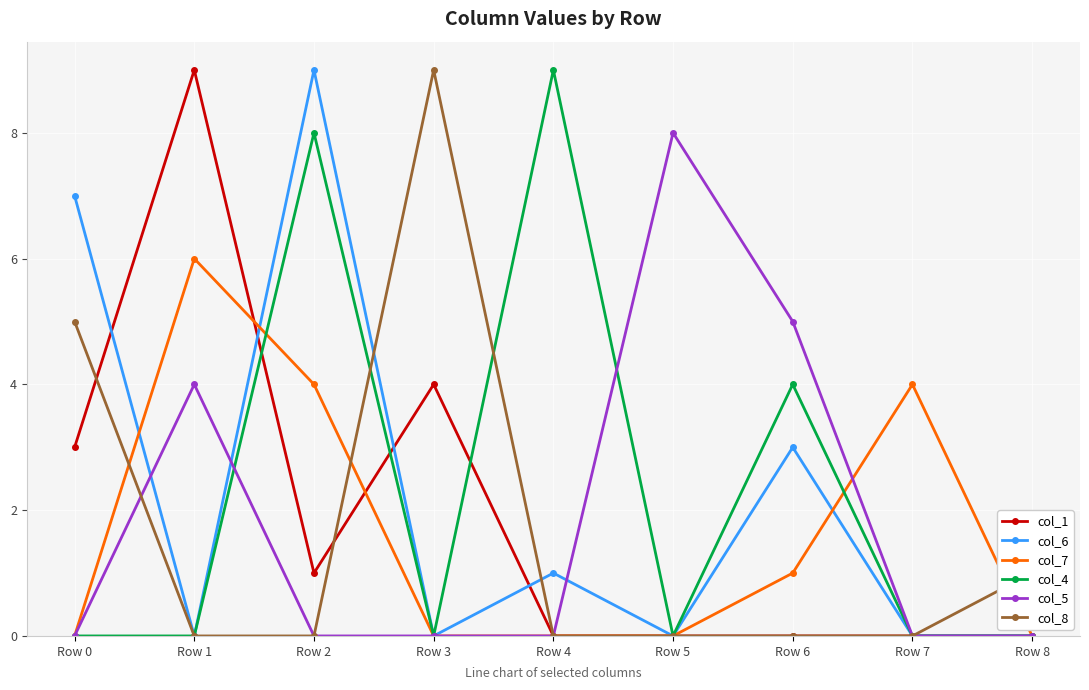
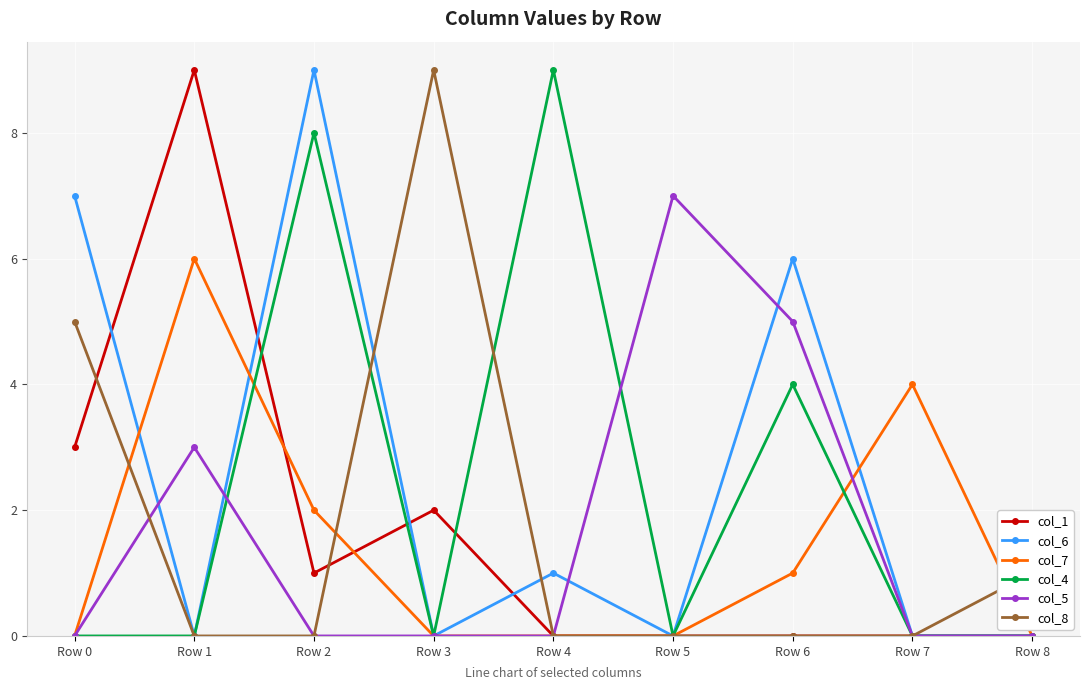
col_5, Row 1: 4 -> 3
col_7, Row 2: 4 -> 2
col_1, Row 3: 4 -> 2
col_5, Row 5: 8 -> 7
col_6, Row 6: 3 -> 6
